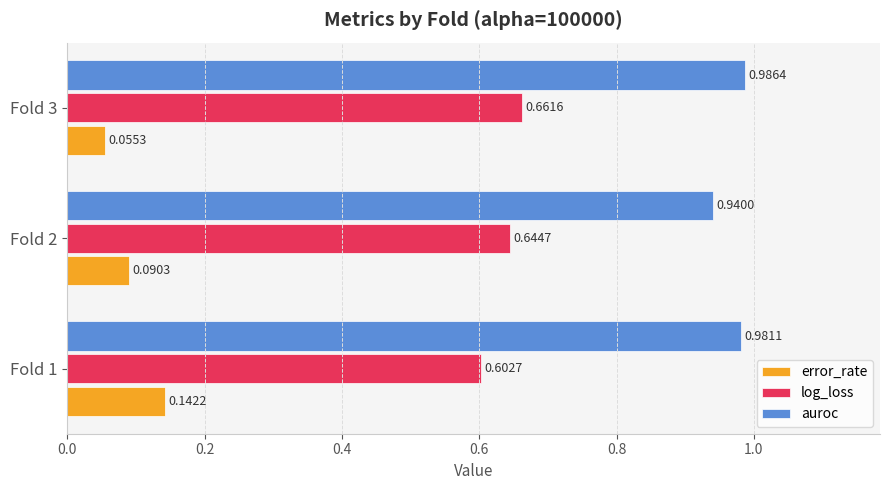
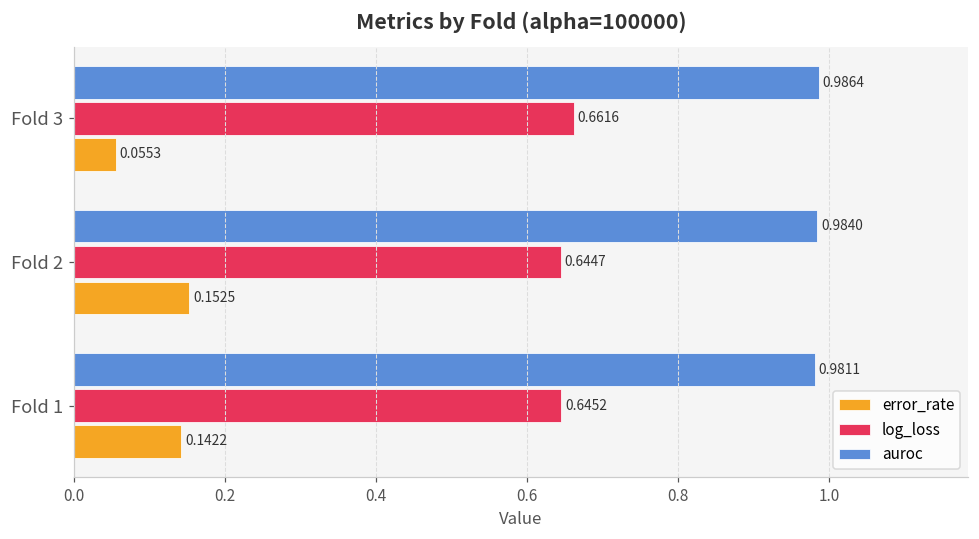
auroc, Fold 2: 0.9400 -> 0.9840
error_rate, Fold 2: 0.0903 -> 0.1525
log_loss, Fold 1: 0.6027 -> 0.6452
